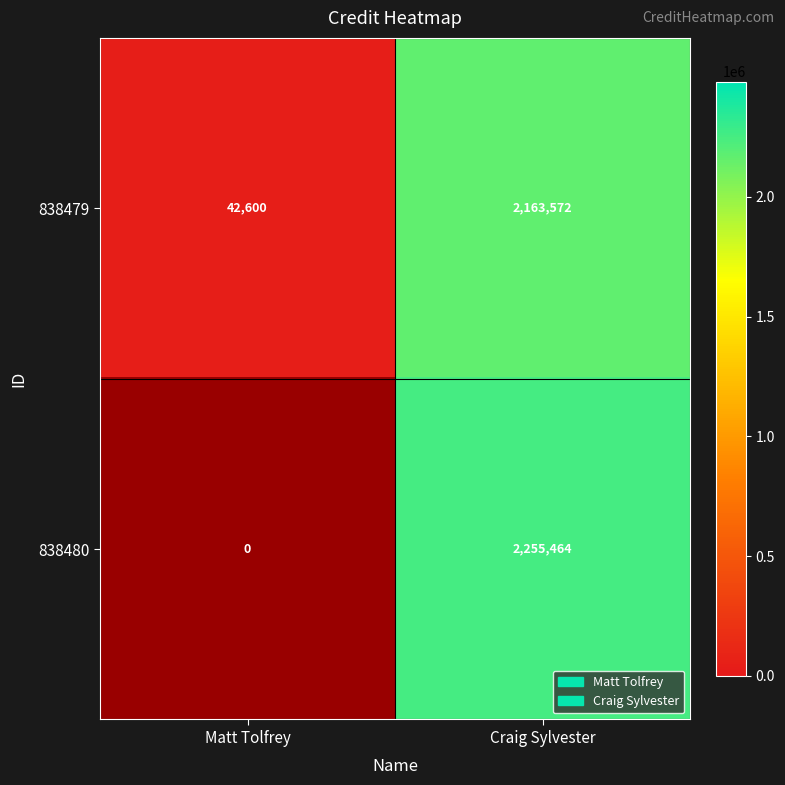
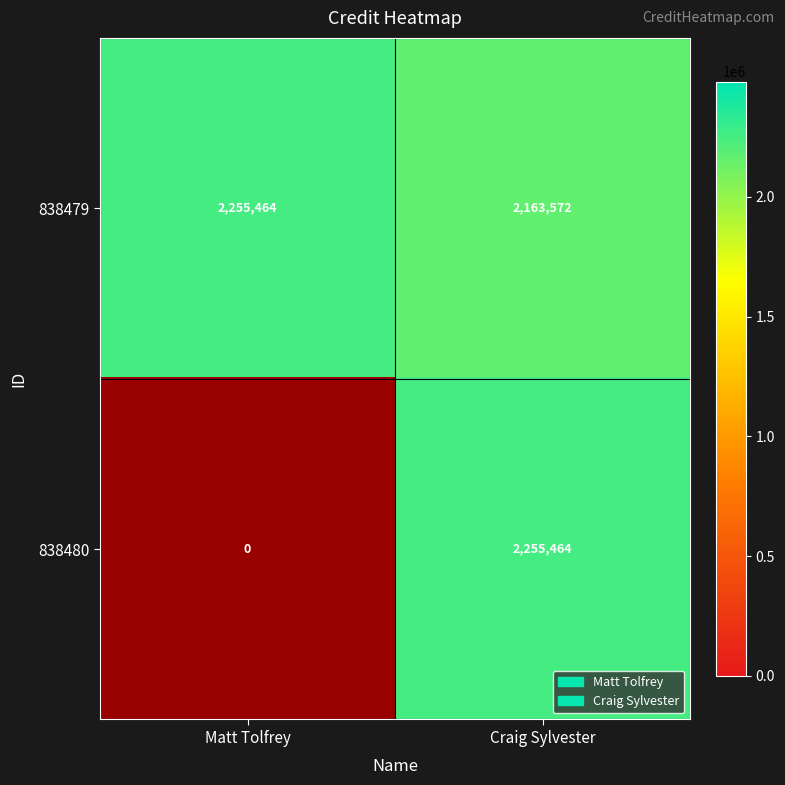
838479, Matt Tolfrey: 42,600 -> 2,255,464
